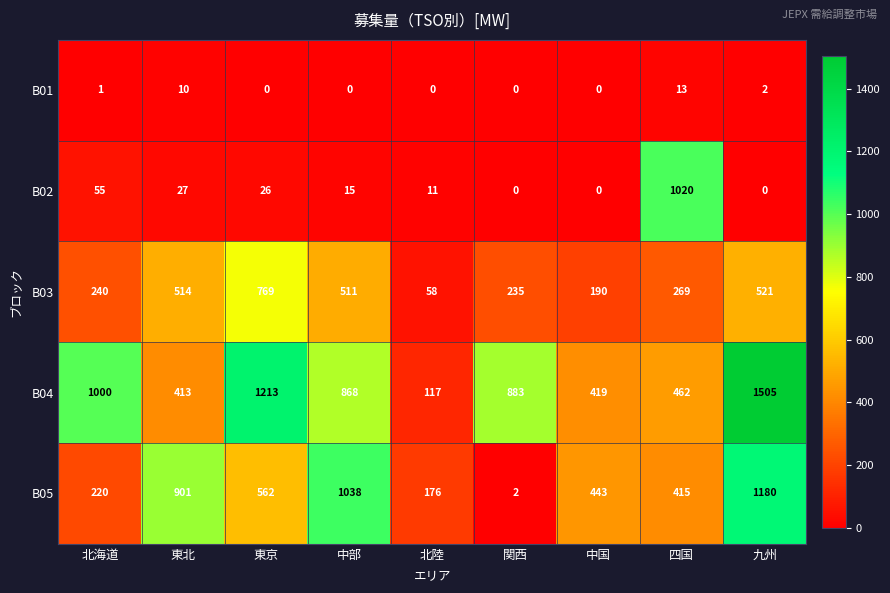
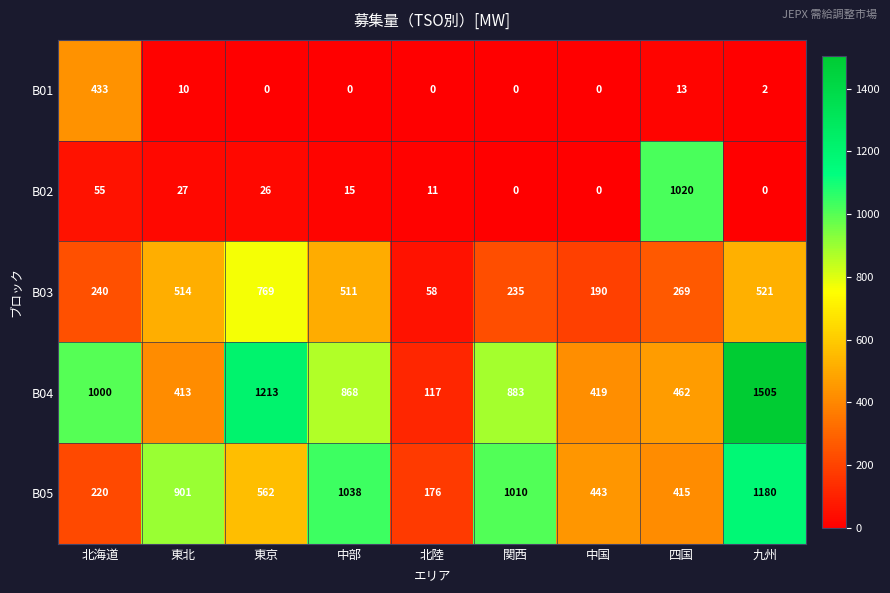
B01, 北海道: 1 -> 433
B05, 関西: 2 -> 1010
